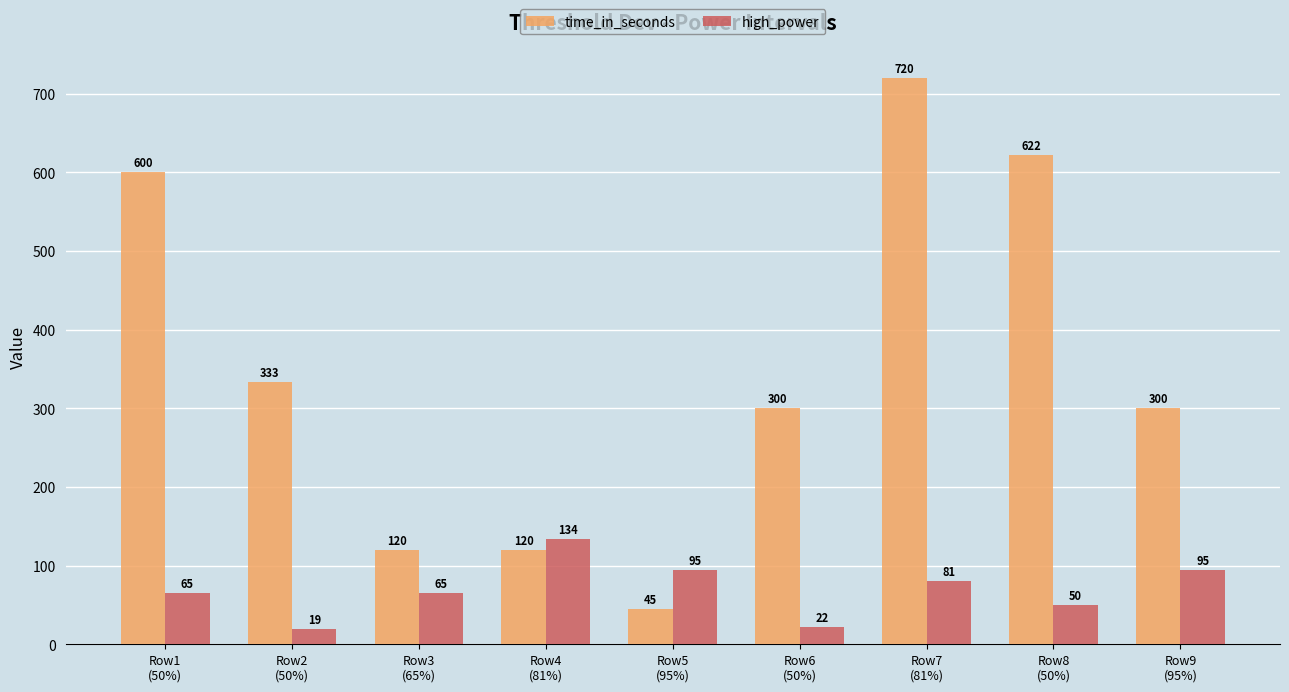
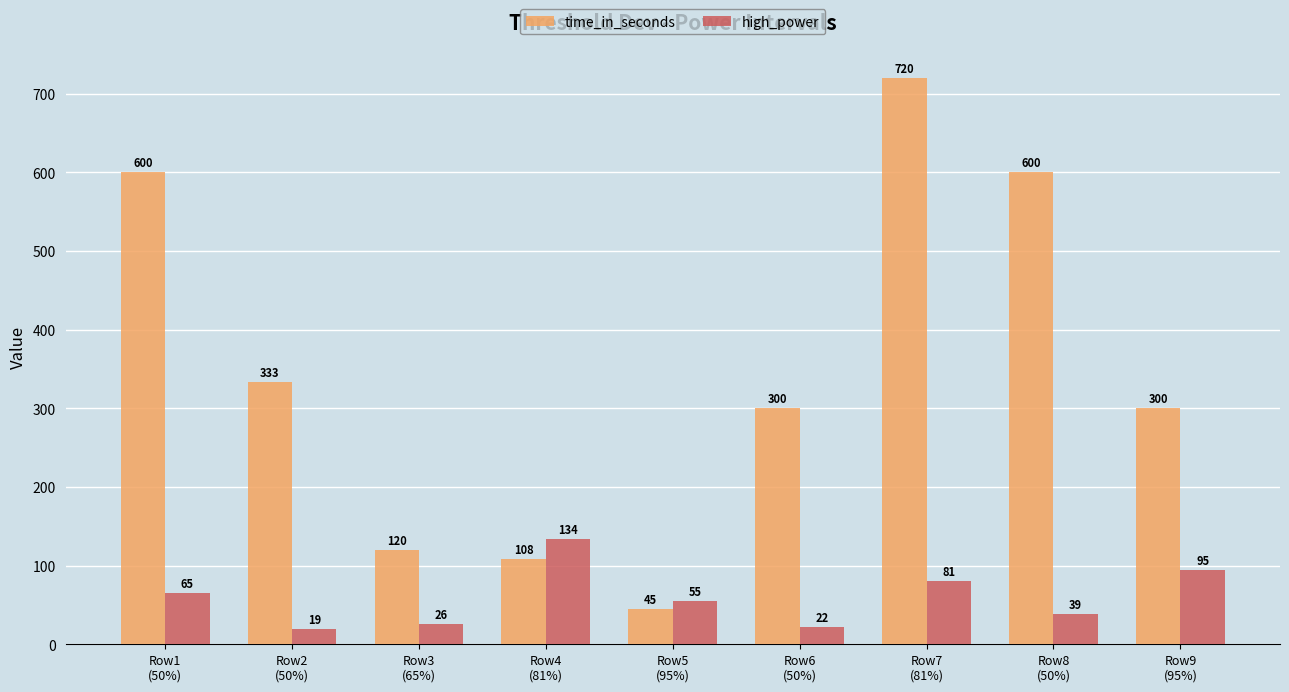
high_power, Row3 (65%): 65 -> 26
time_in_seconds, Row4 (81%): 120 -> 108
high_power, Row5 (95%): 95 -> 55
time_in_seconds, Row8 (50%): 622 -> 600
high_power, Row8 (50%): 50 -> 39
